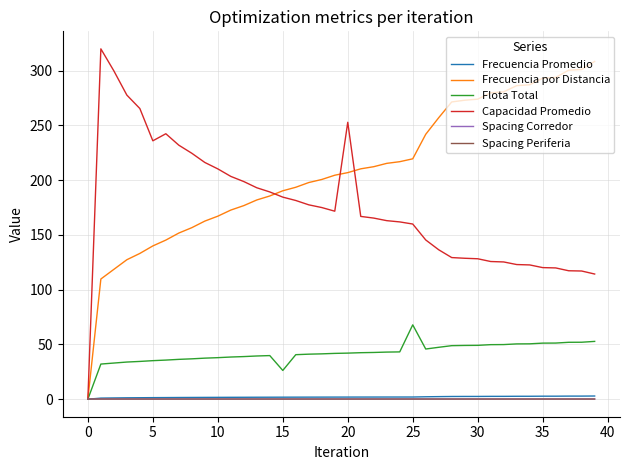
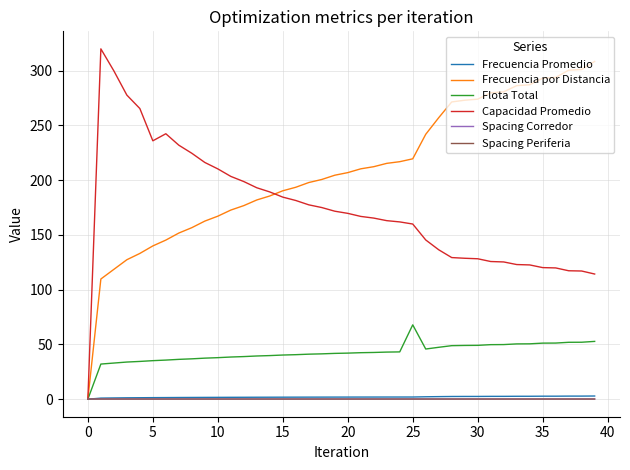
Flota Total, 15: 26 -> 40
Capacidad Promedio, 20: 253 -> 170
